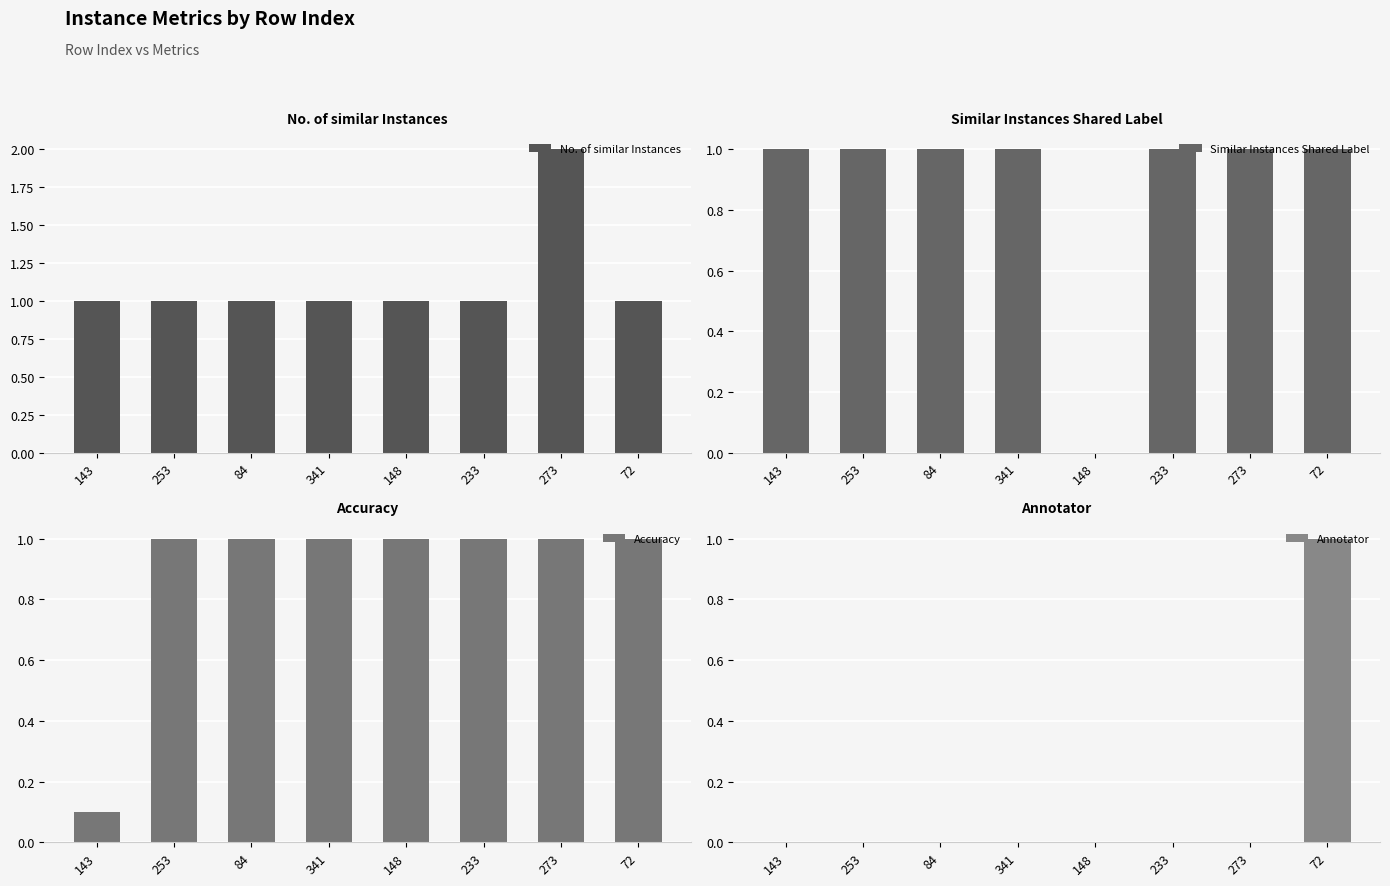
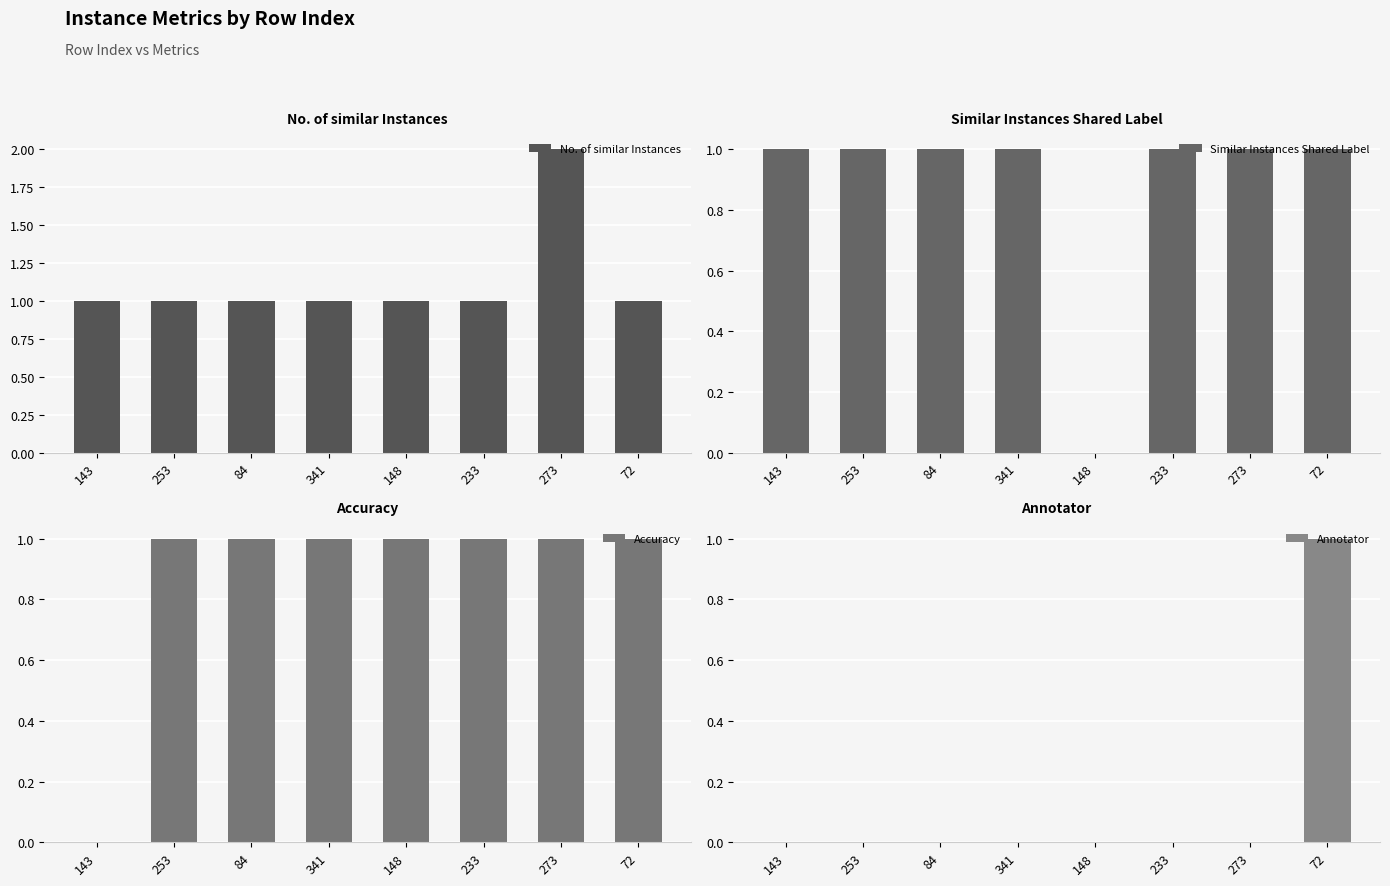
Accuracy, 143: 0.1 -> 0.0
